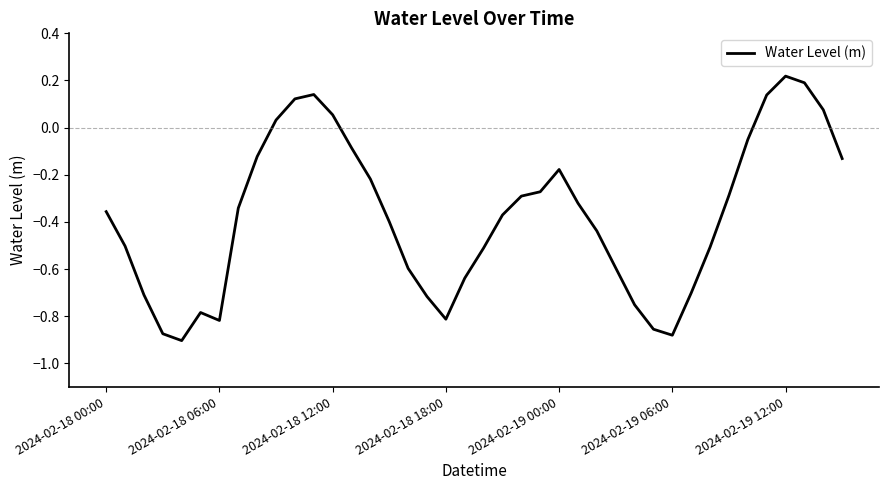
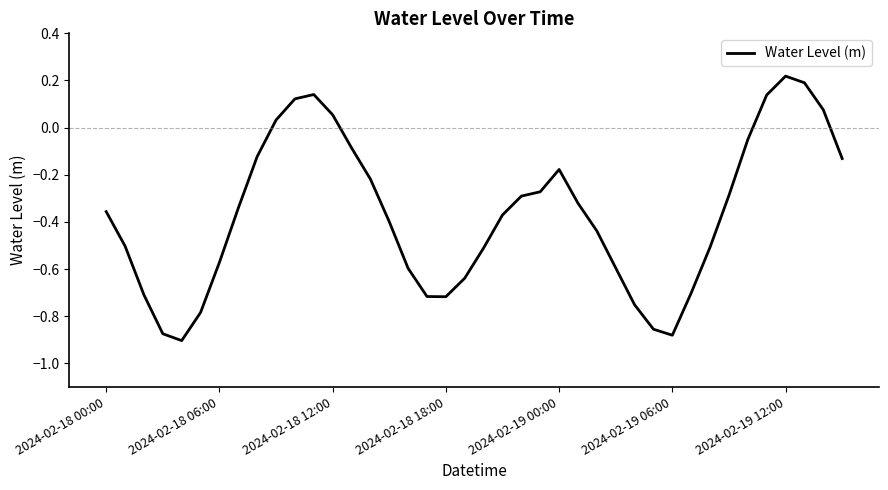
2024-02-18 06:00: -0.82 -> -0.57
2024-02-18 18:00: -0.81 -> -0.72
